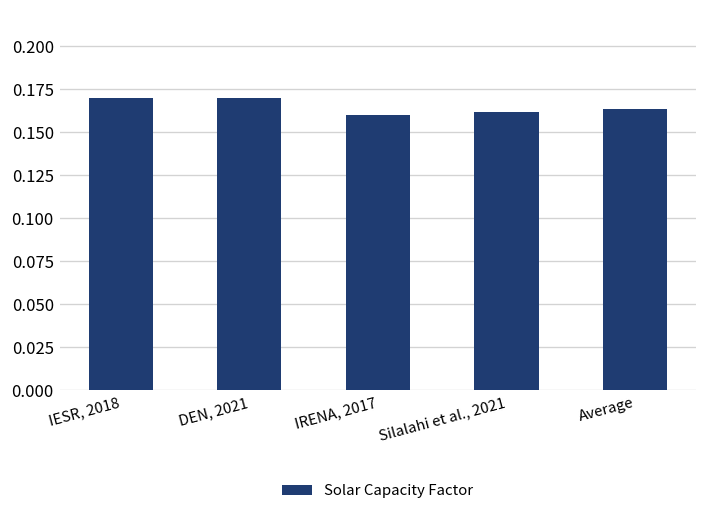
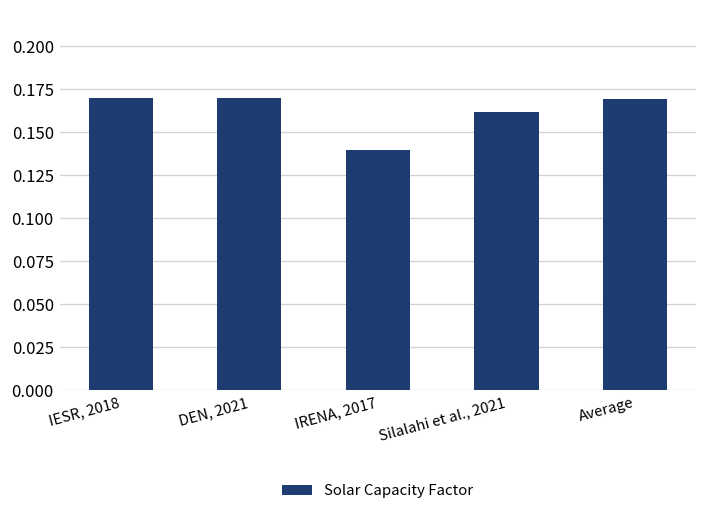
IRENA, 2017: 0.16 -> 0.14
Average: 0.164 -> 0.169
